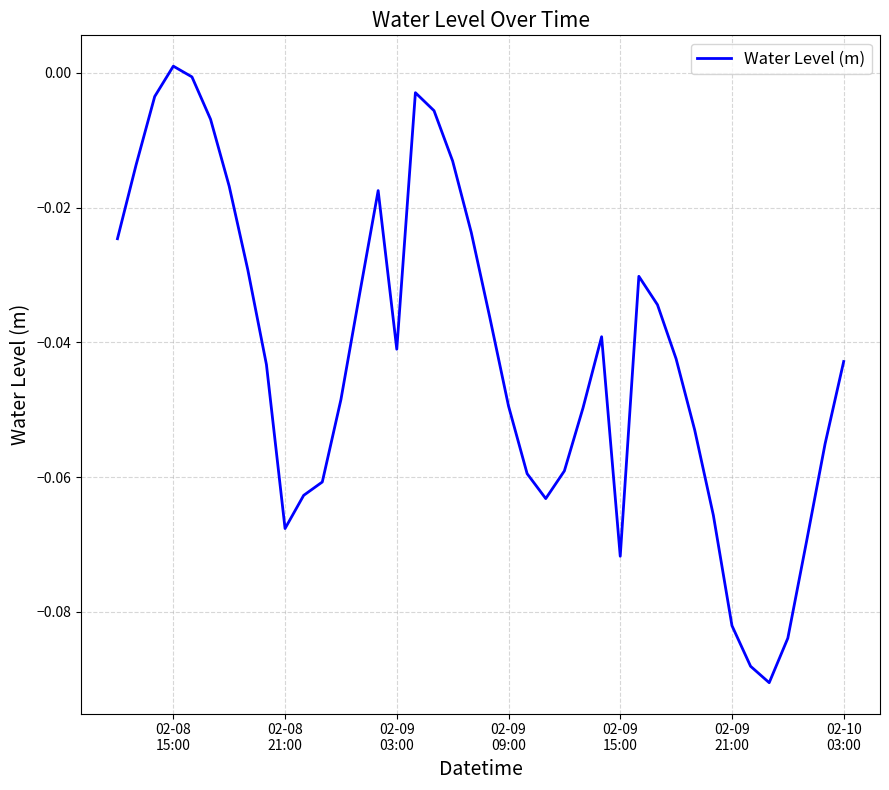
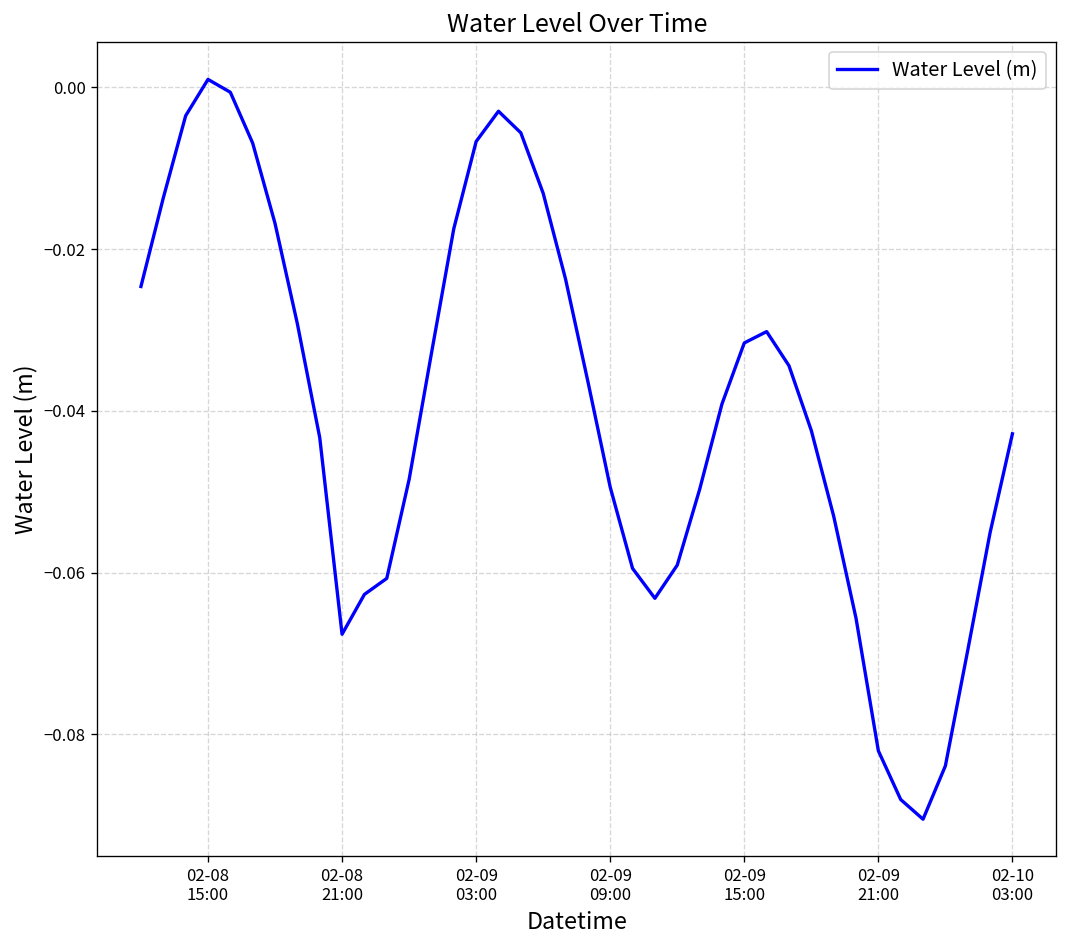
02-09 03:00: -0.041 -> -0.007
02-09 15:00: -0.072 -> -0.032
